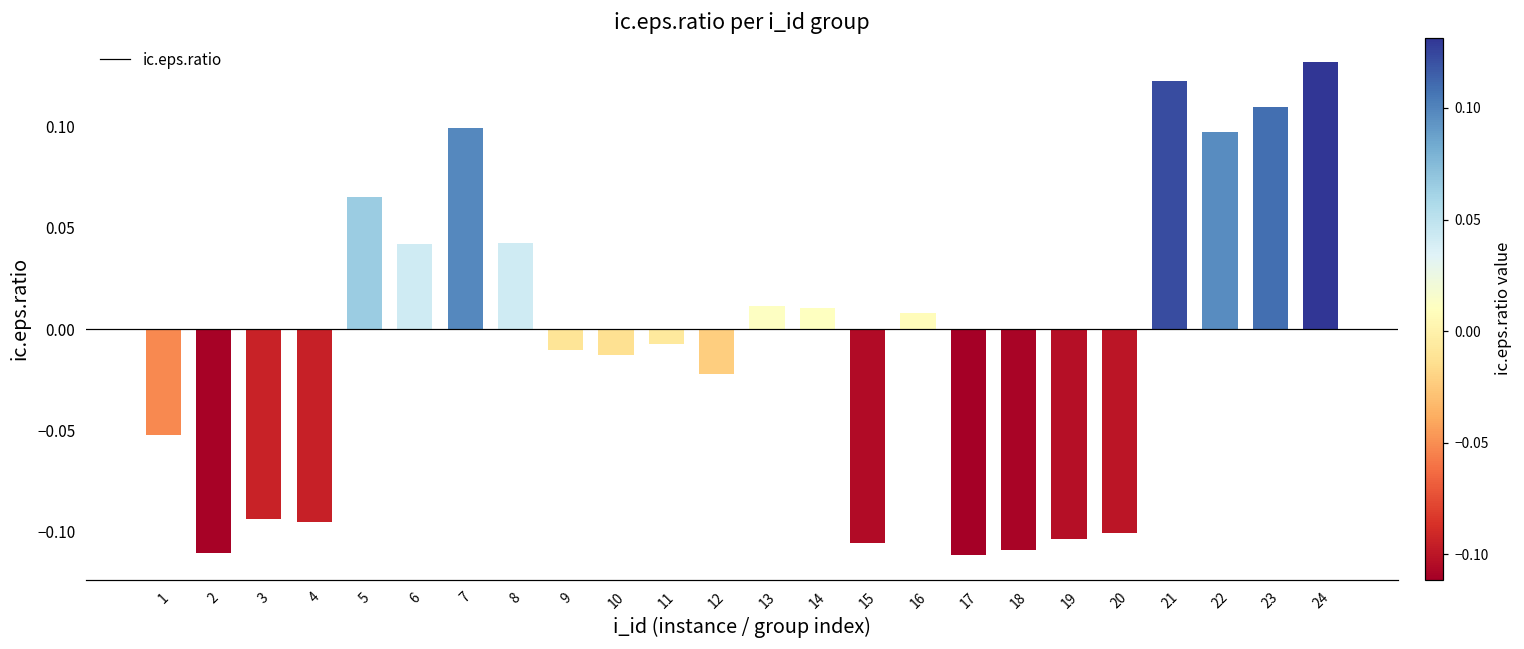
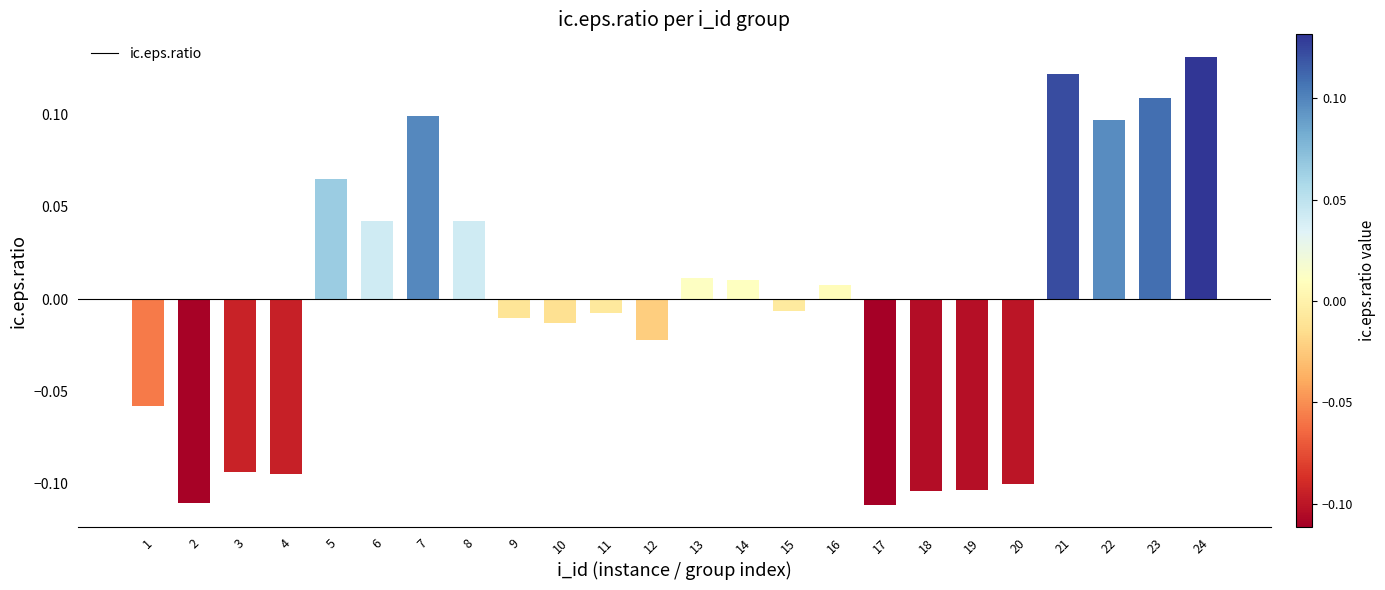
1: -0.052 -> -0.058
15: -0.105 -> -0.006
18: -0.109 -> -0.104
